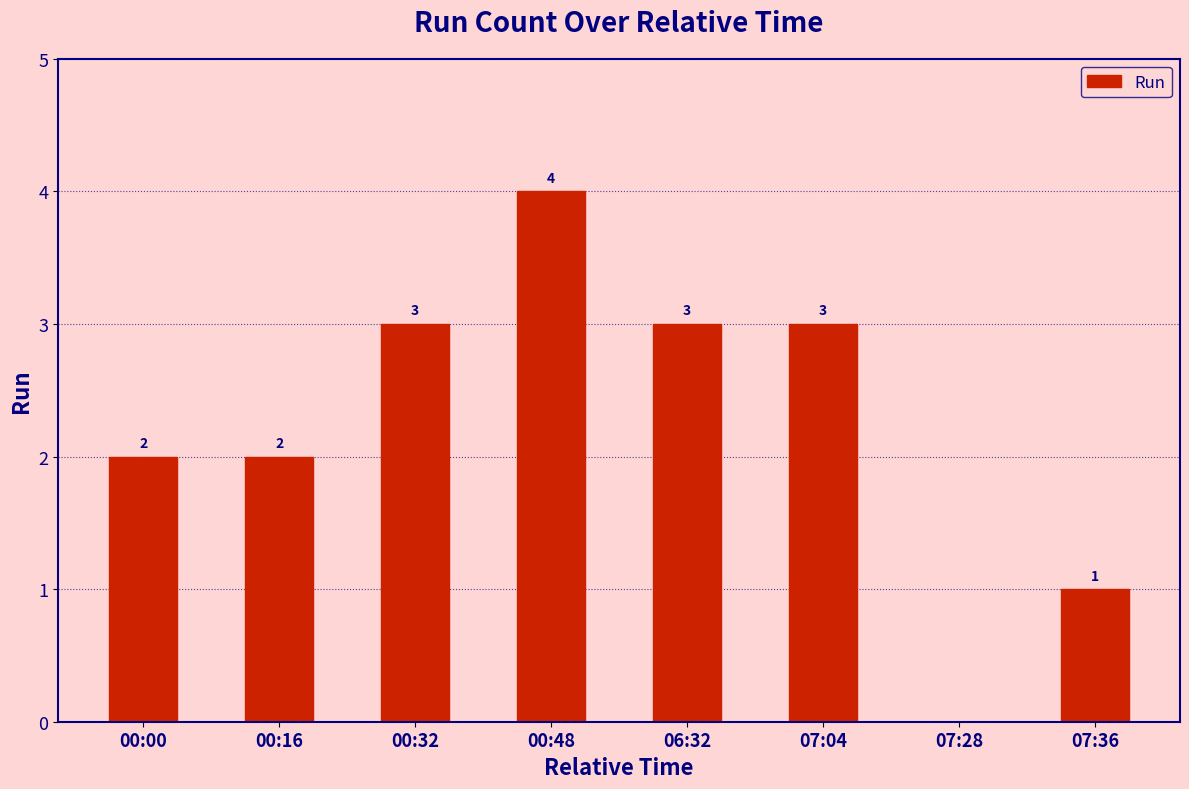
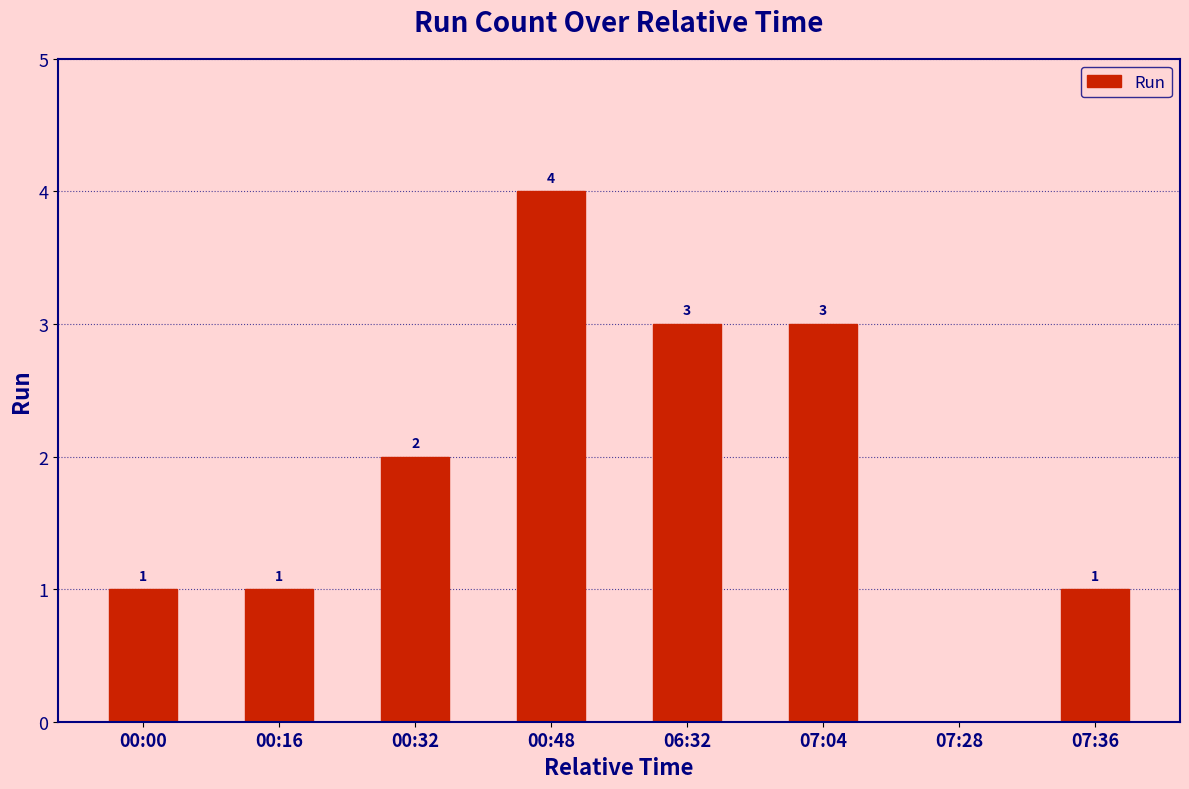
00:00: 2 -> 1
00:16: 2 -> 1
00:32: 3 -> 2
